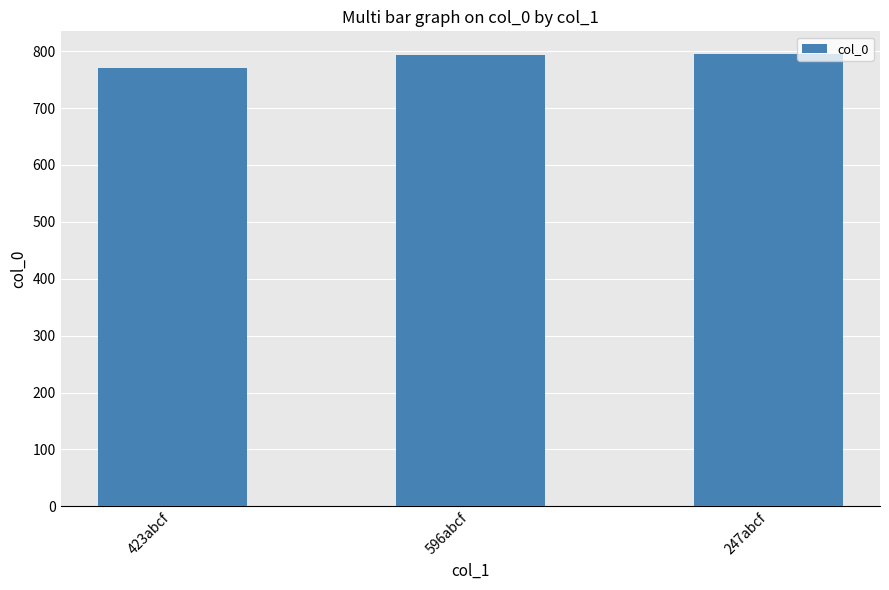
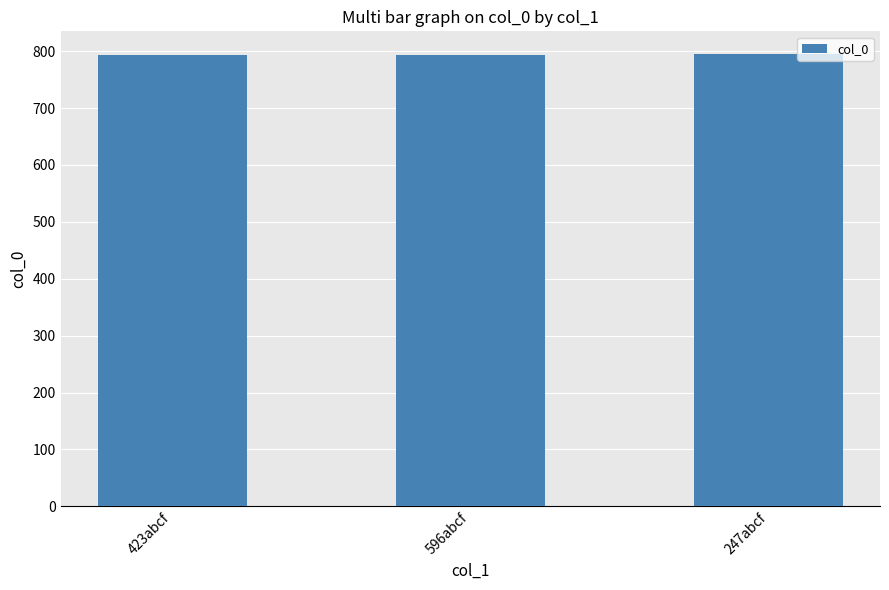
423abcf: 770 -> 790
